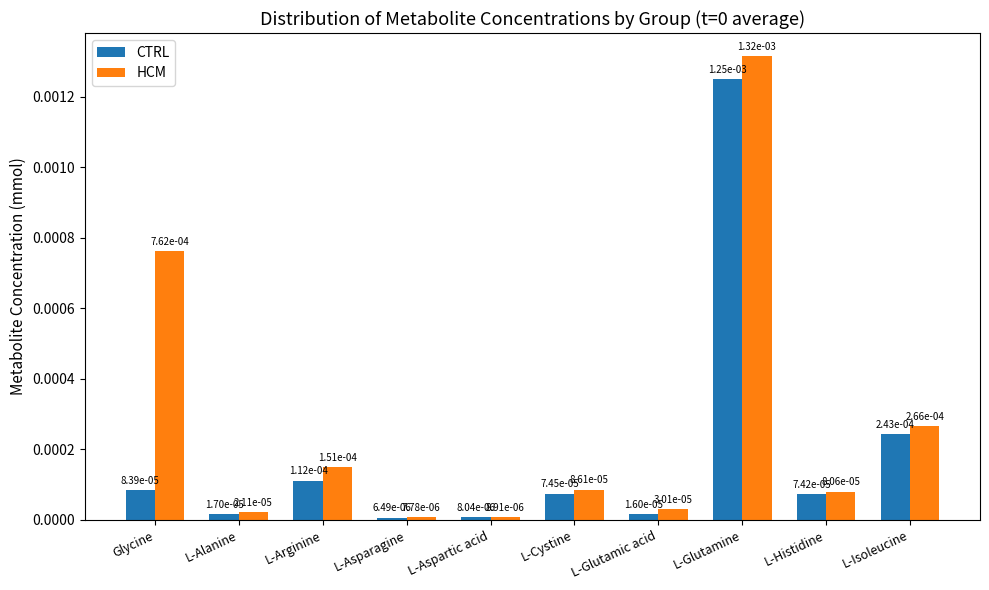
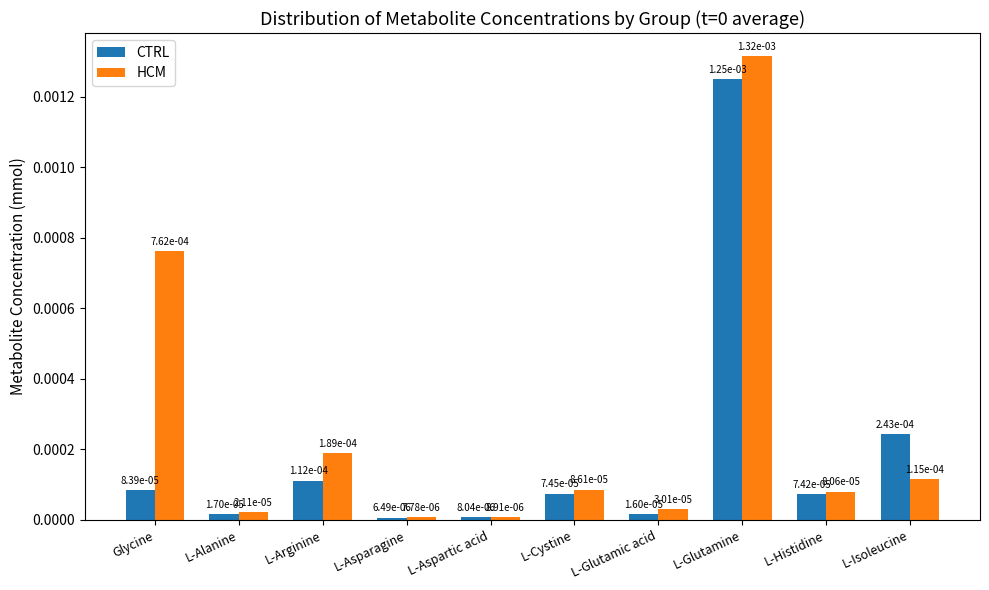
HCM, L-Arginine: 1.51e-04 -> 1.89e-04
HCM, L-Isoleucine: 2.66e-04 -> 1.15e-04
